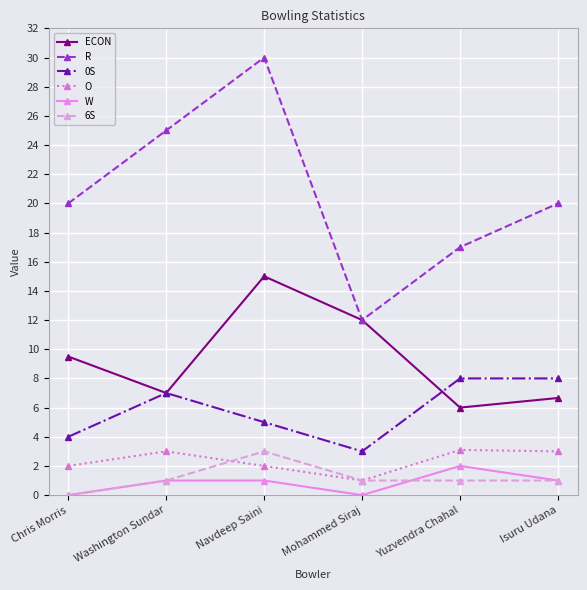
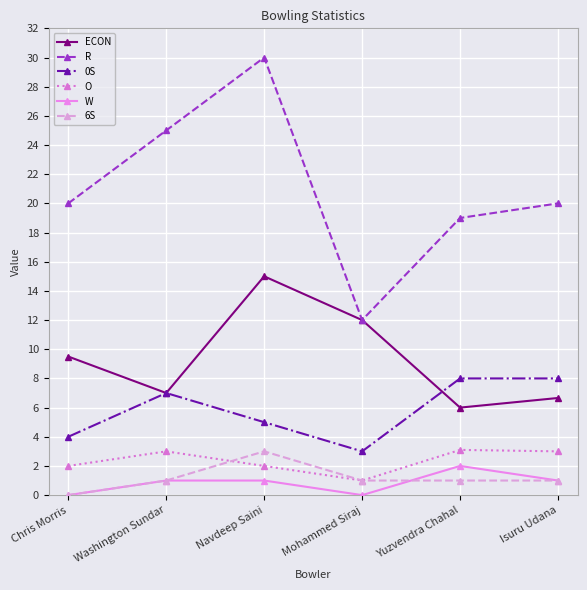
R, Yuzvendra Chahal: 17 -> 19
